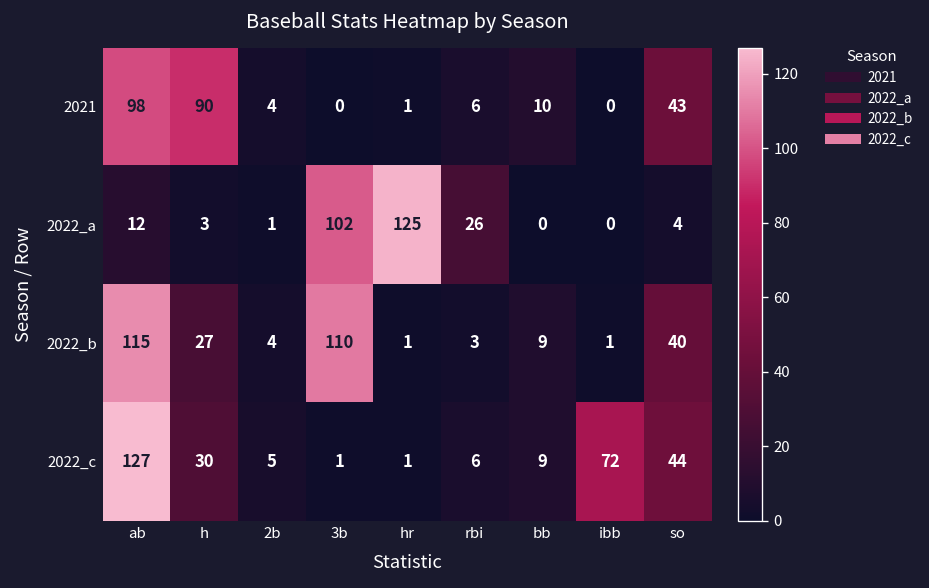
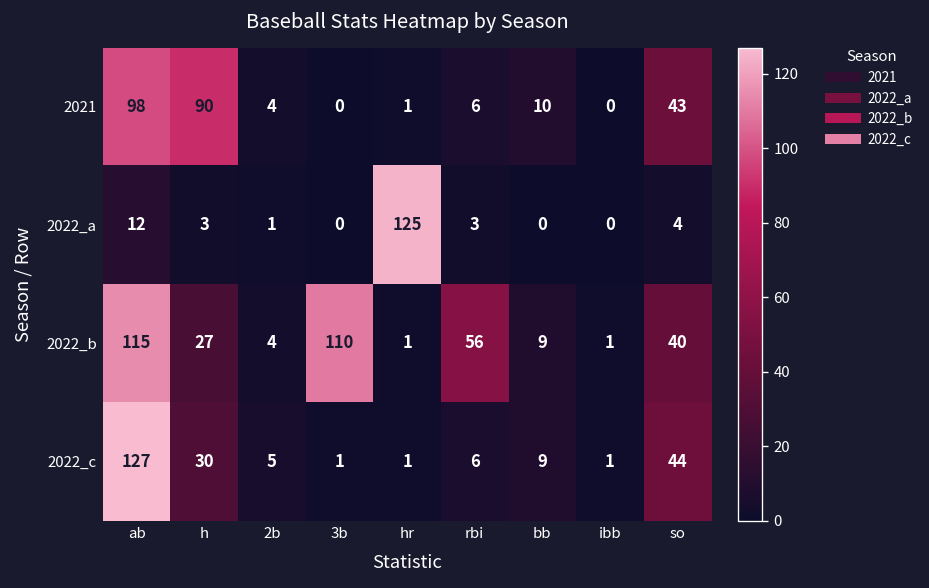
2022_a, 3b: 102 -> 0
2022_a, rbi: 26 -> 3
2022_b, rbi: 3 -> 56
2022_c, ibb: 72 -> 1
